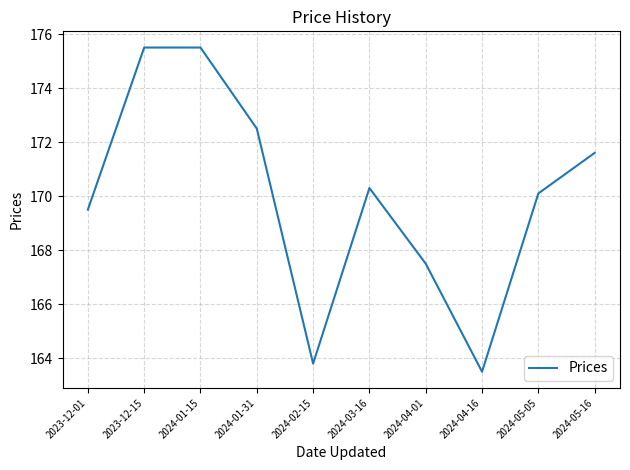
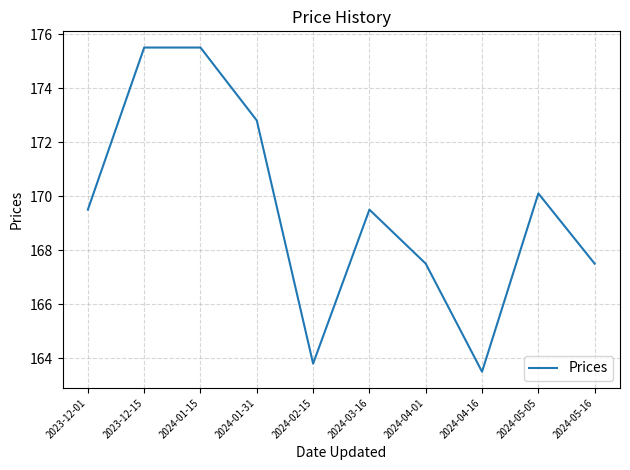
2024-01-31: 172.5 -> 172.8
2024-03-16: 170.3 -> 169.5
2024-05-16: 171.6 -> 167.5
